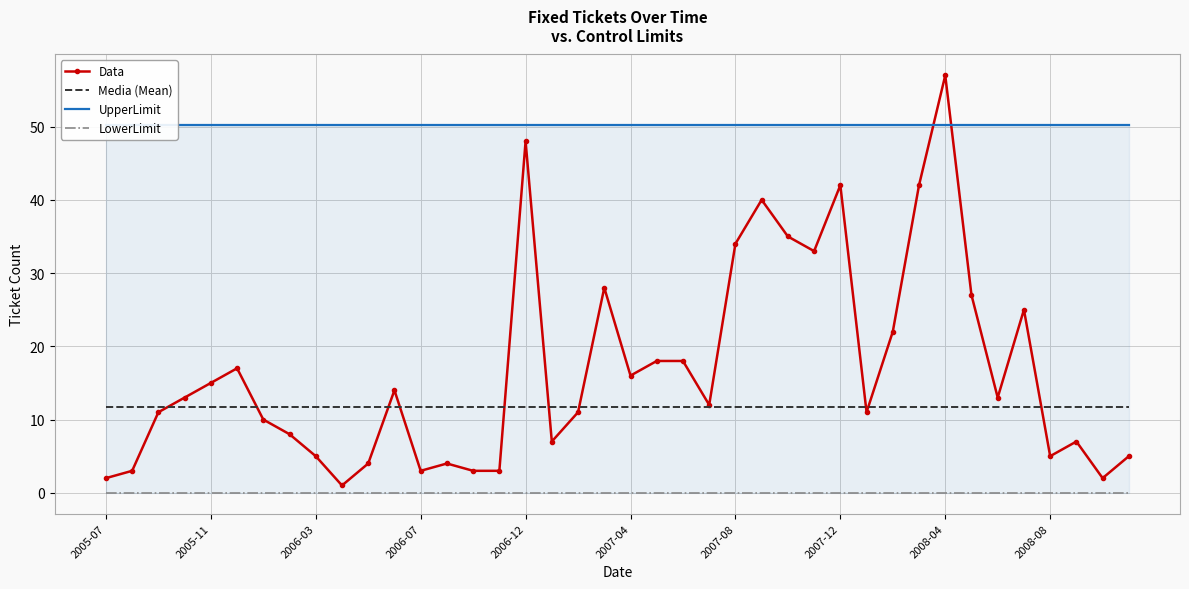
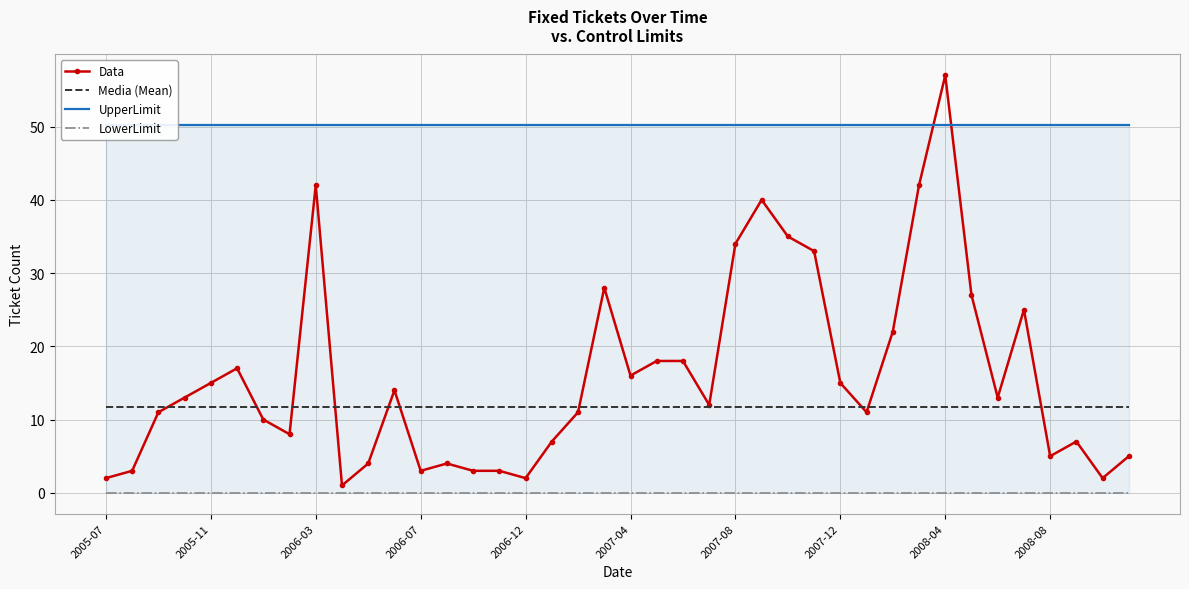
Data, 2006-03: 5 -> 42
Data, 2006-12: 48 -> 2
Data, 2007-12: 42 -> 15
